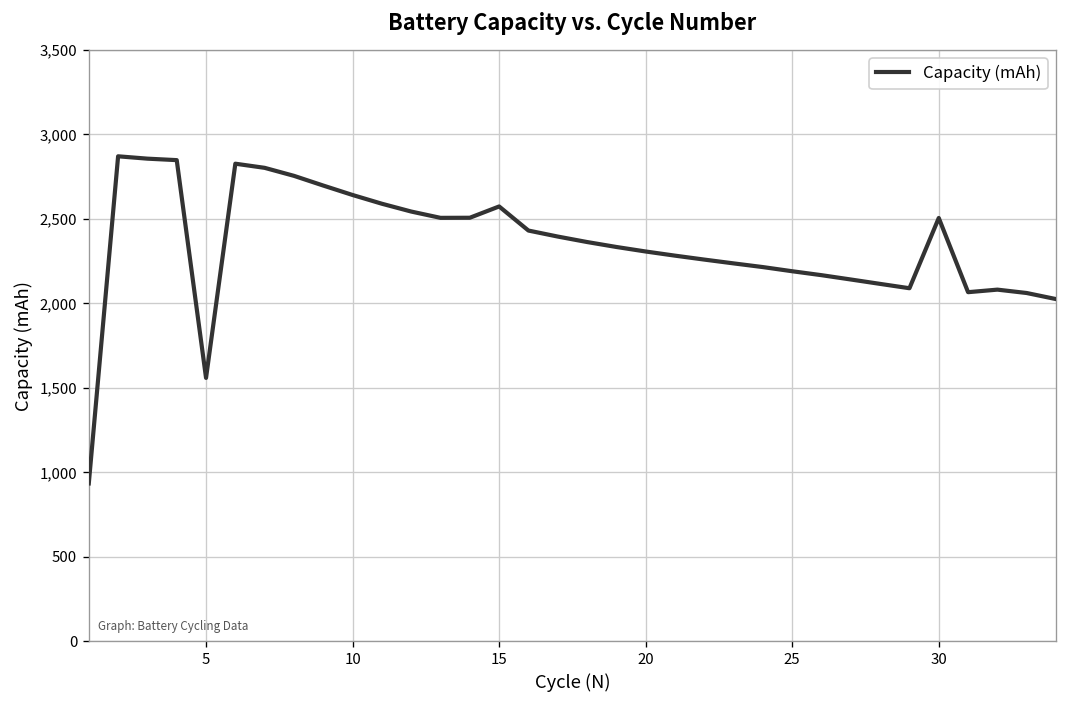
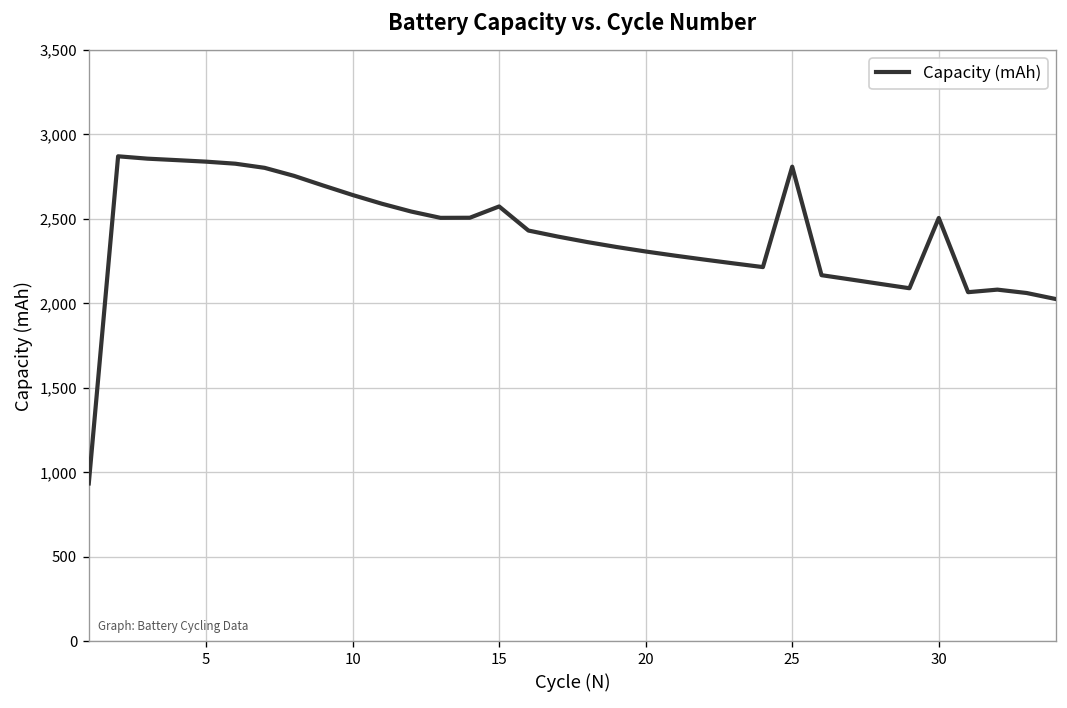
5: 1,560 -> 2,840
25: 2,190 -> 2,810
